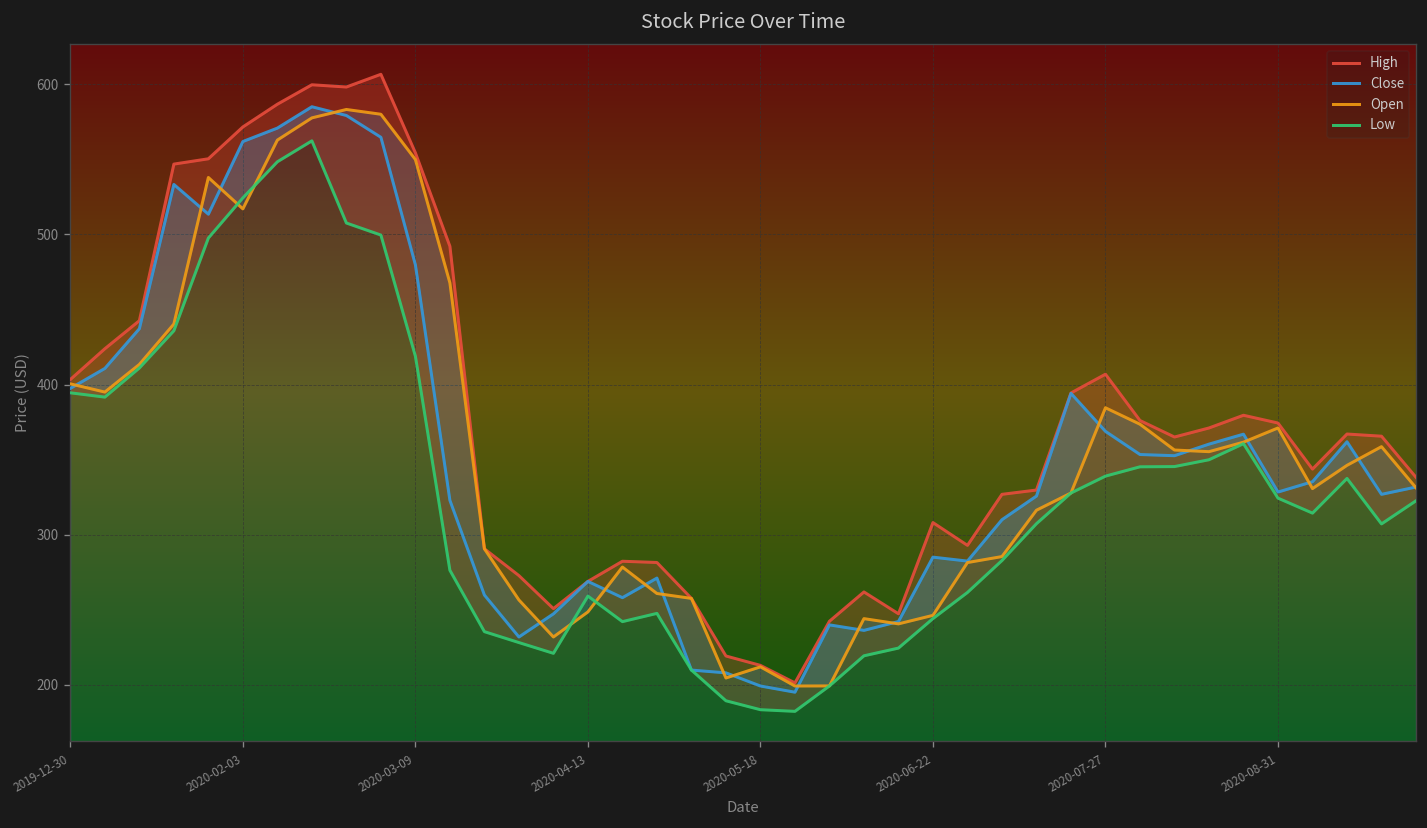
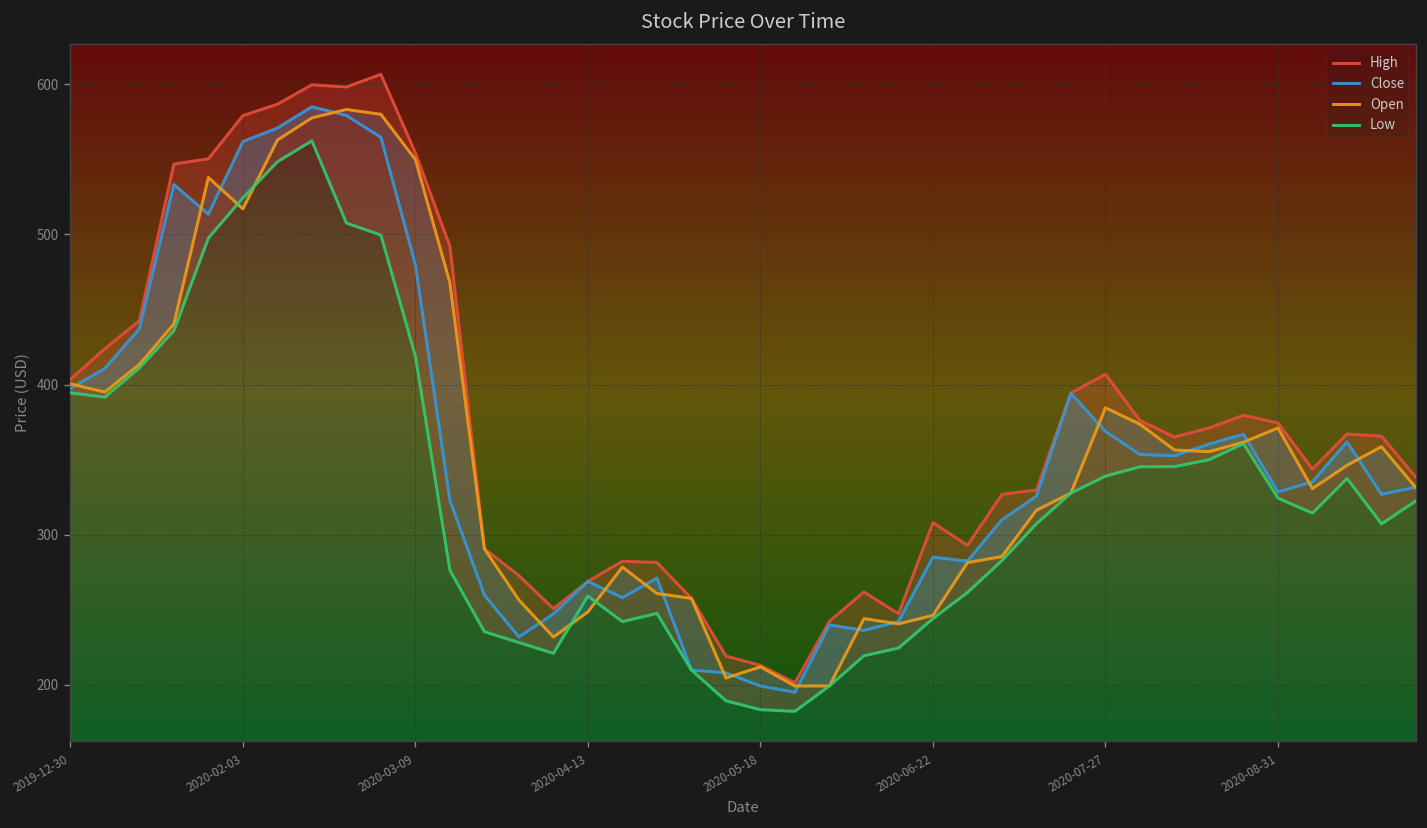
High, 2020-02-03: 572 -> 579
